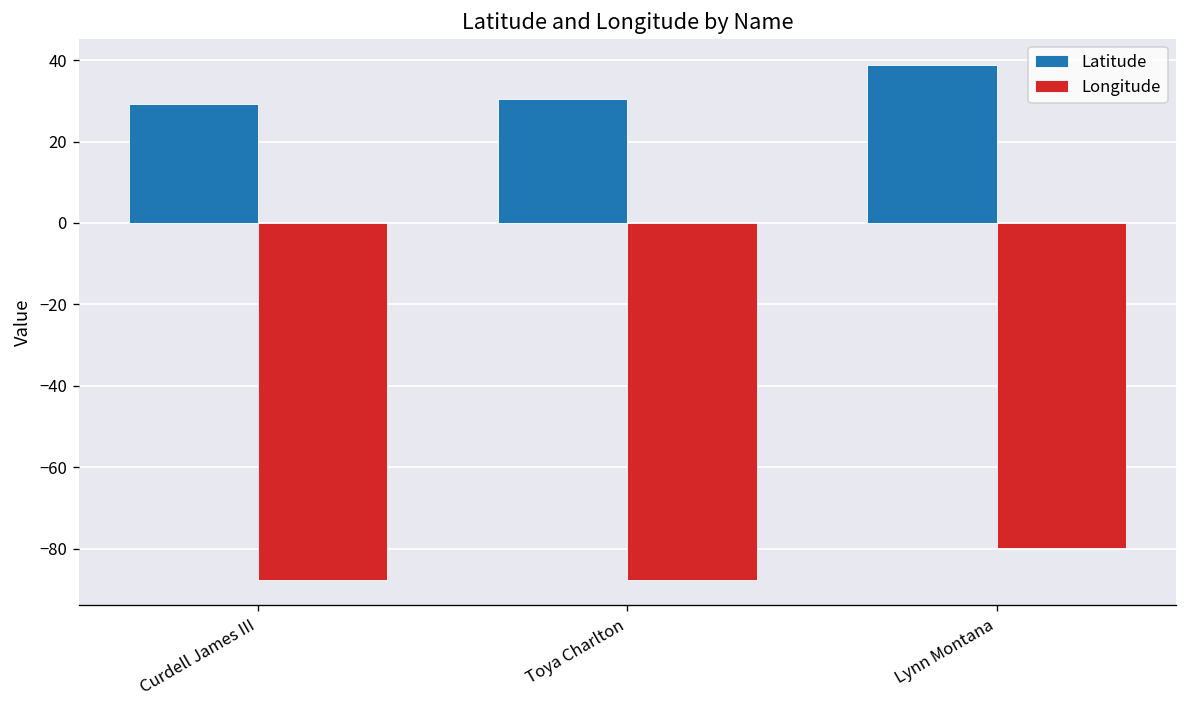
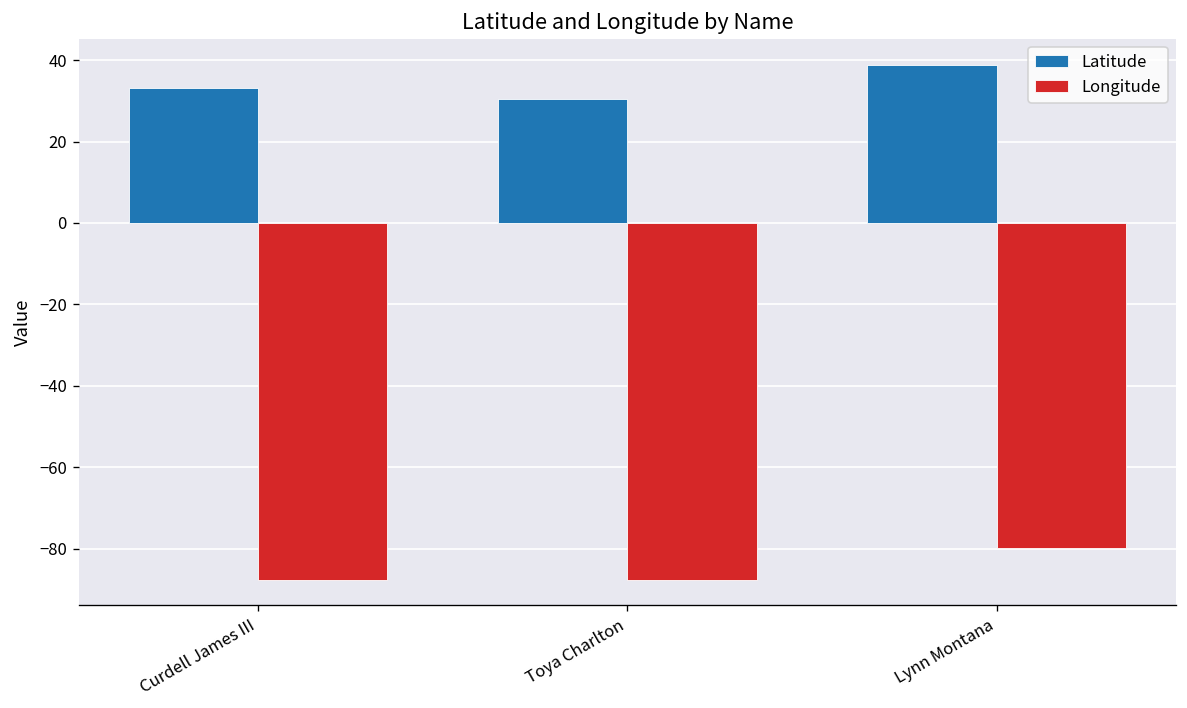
Latitude, Curdell James III: 29 -> 33
